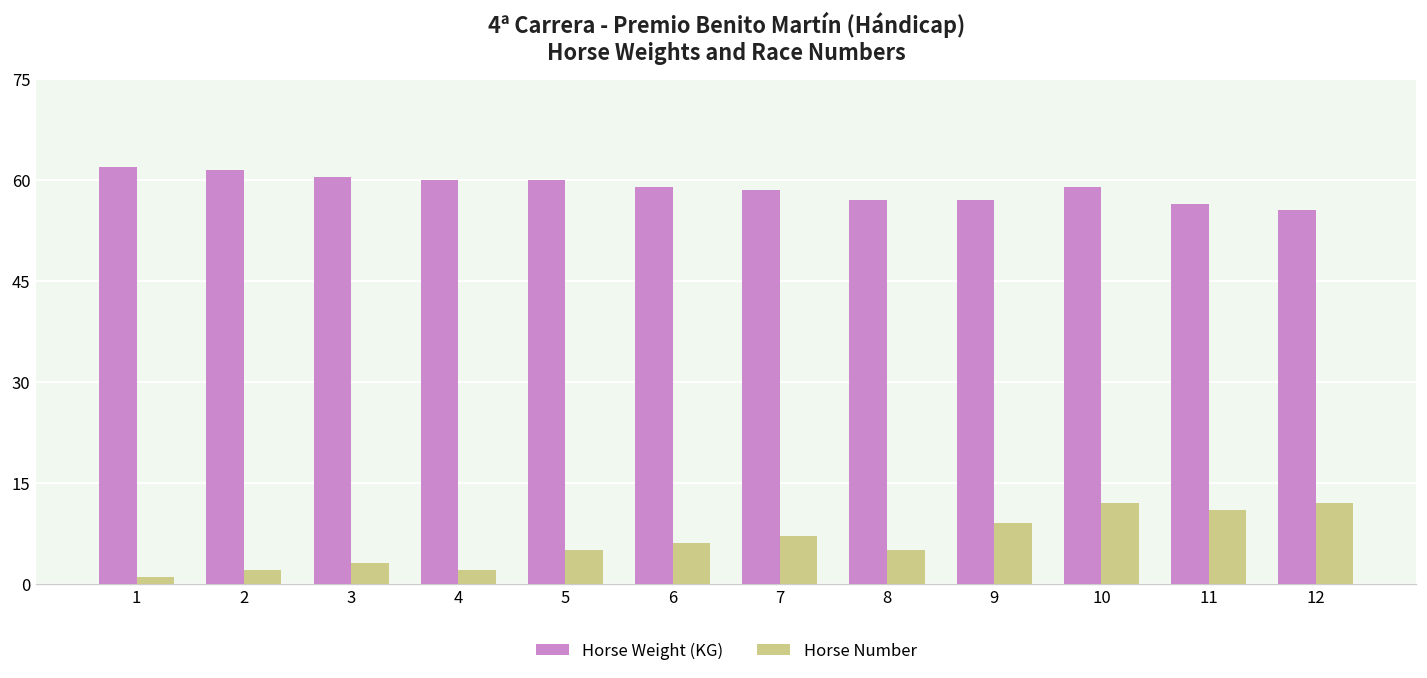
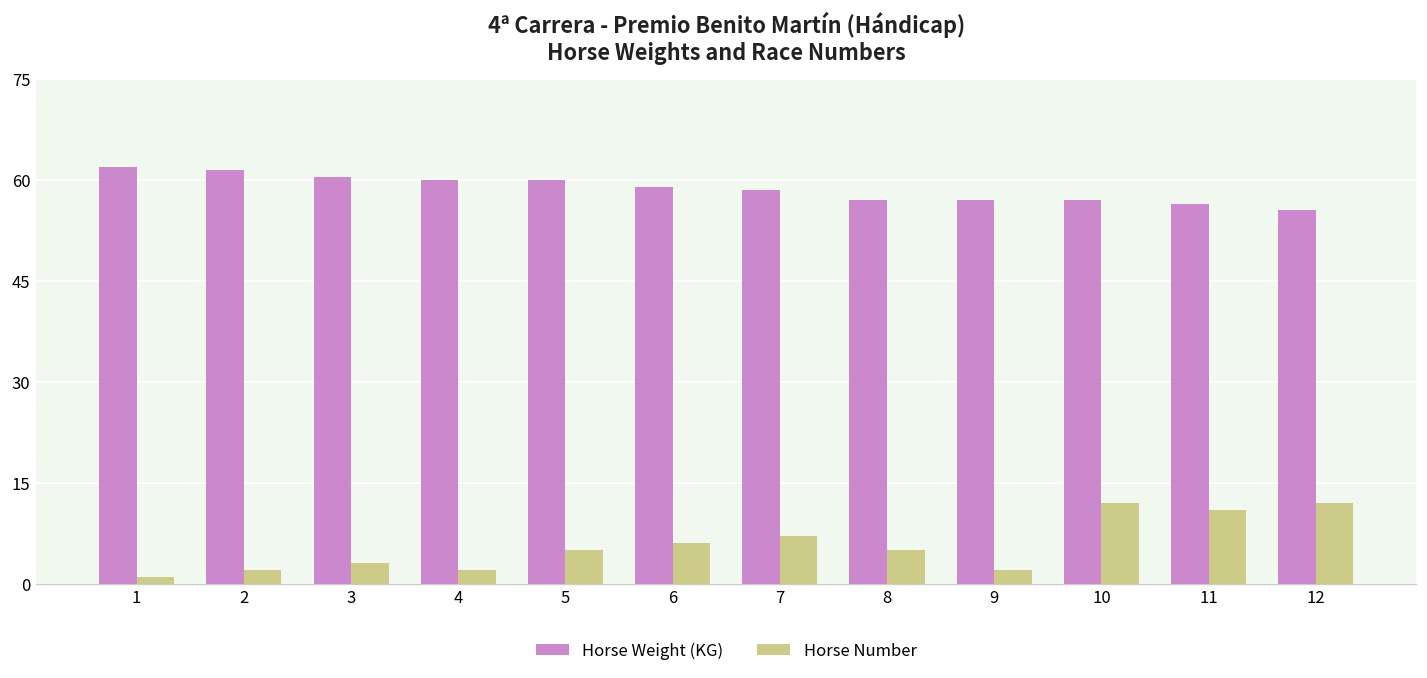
Horse Number, 9: 9 -> 2
Horse Weight (KG), 10: 59 -> 57
